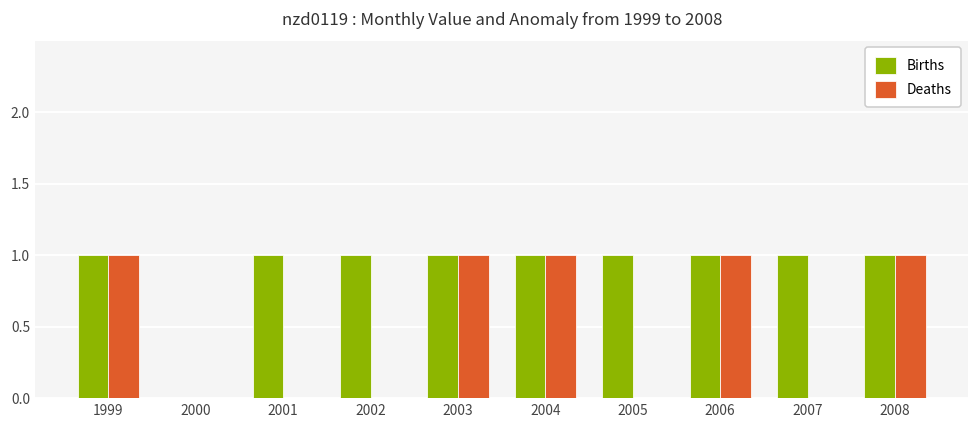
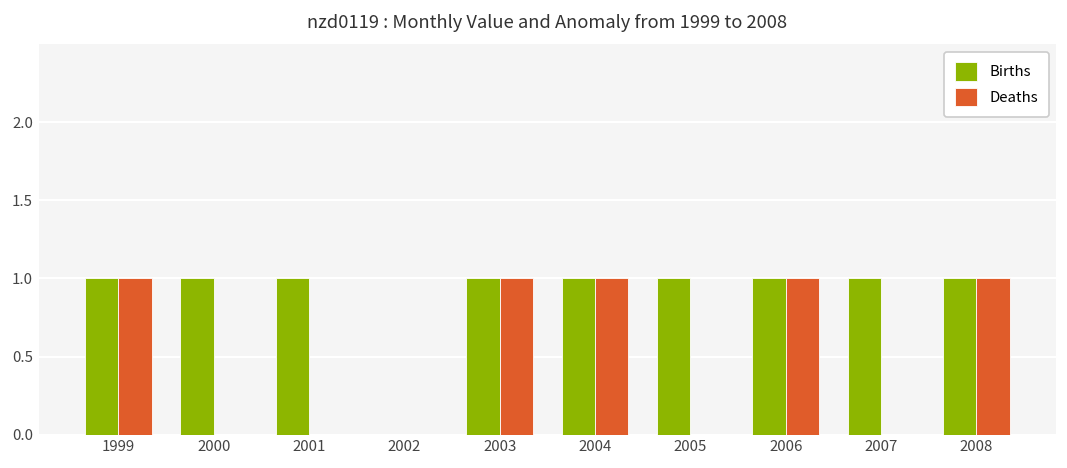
Births, 2000: 0 -> 1
Births, 2002: 1 -> 0
